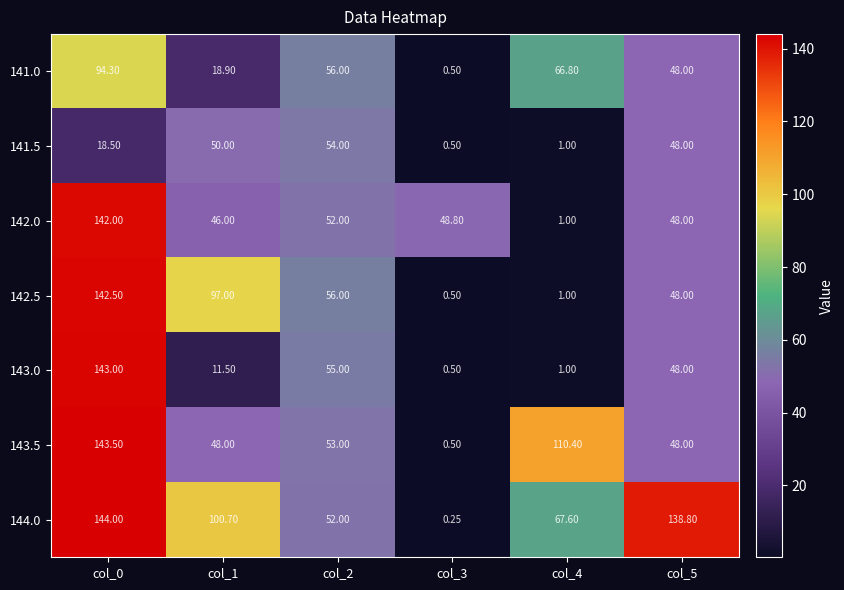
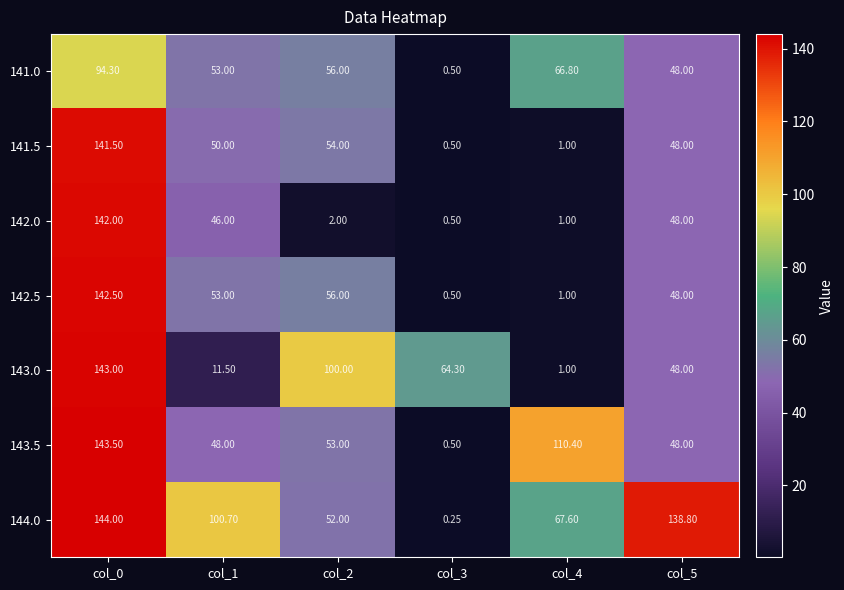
141.0, col_1: 18.90 -> 53.00
141.5, col_0: 18.50 -> 141.50
142.0, col_2: 52.00 -> 2.00
142.0, col_3: 48.80 -> 0.50
142.5, col_1: 97.00 -> 53.00
143.0, col_2: 55.00 -> 100.00
143.0, col_3: 0.50 -> 64.30
